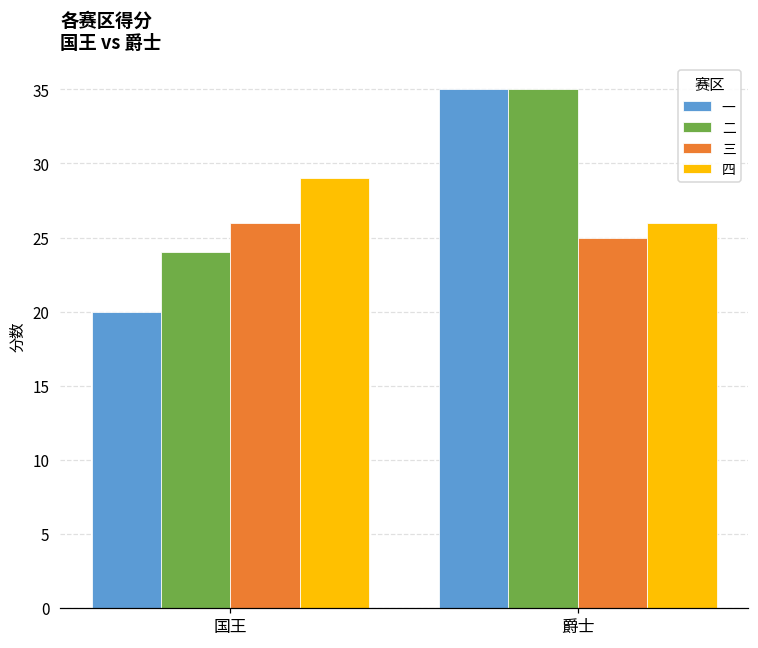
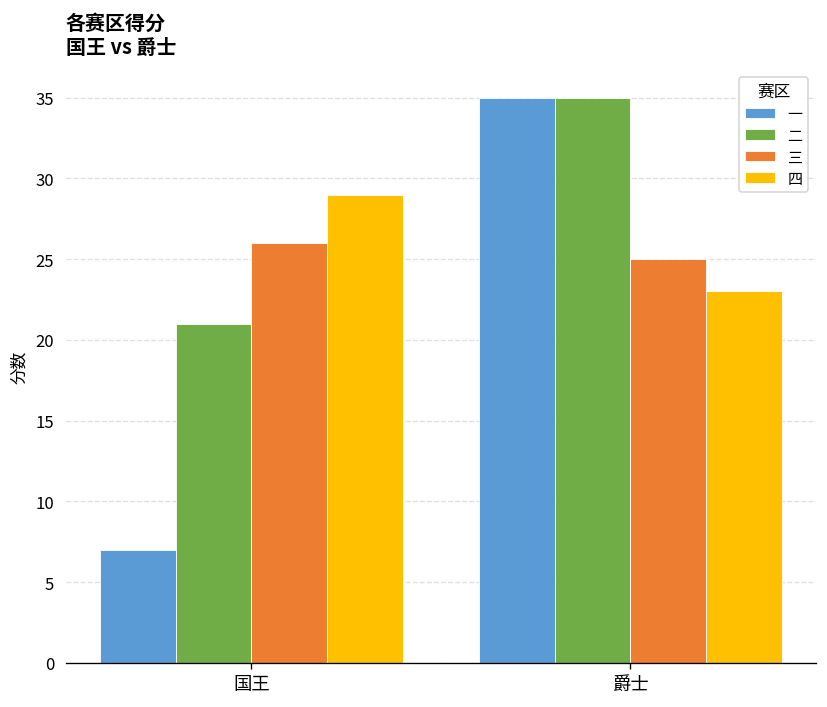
一, 国王: 20 -> 7
二, 国王: 24 -> 21
四, 爵士: 26 -> 23
